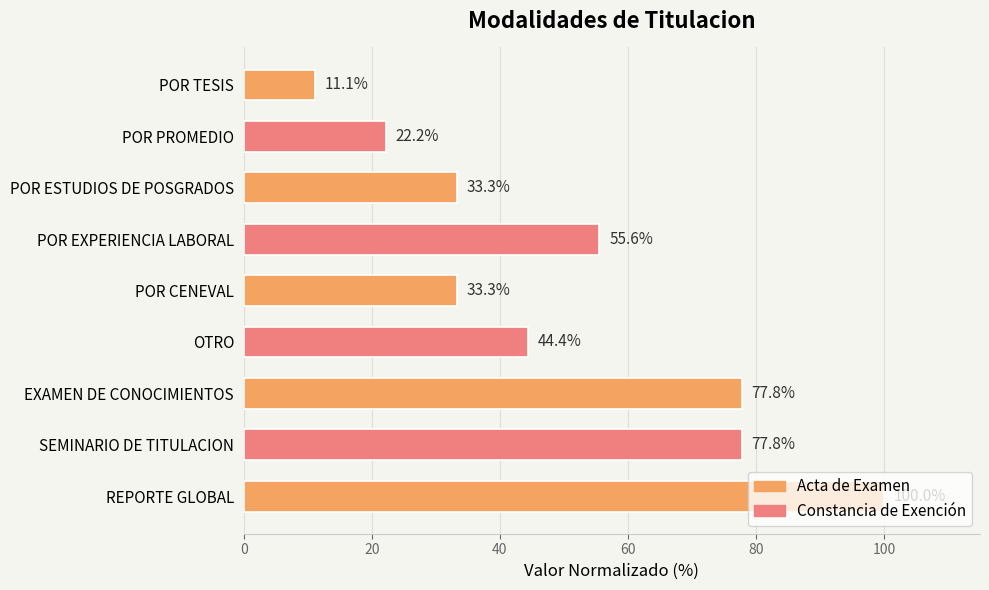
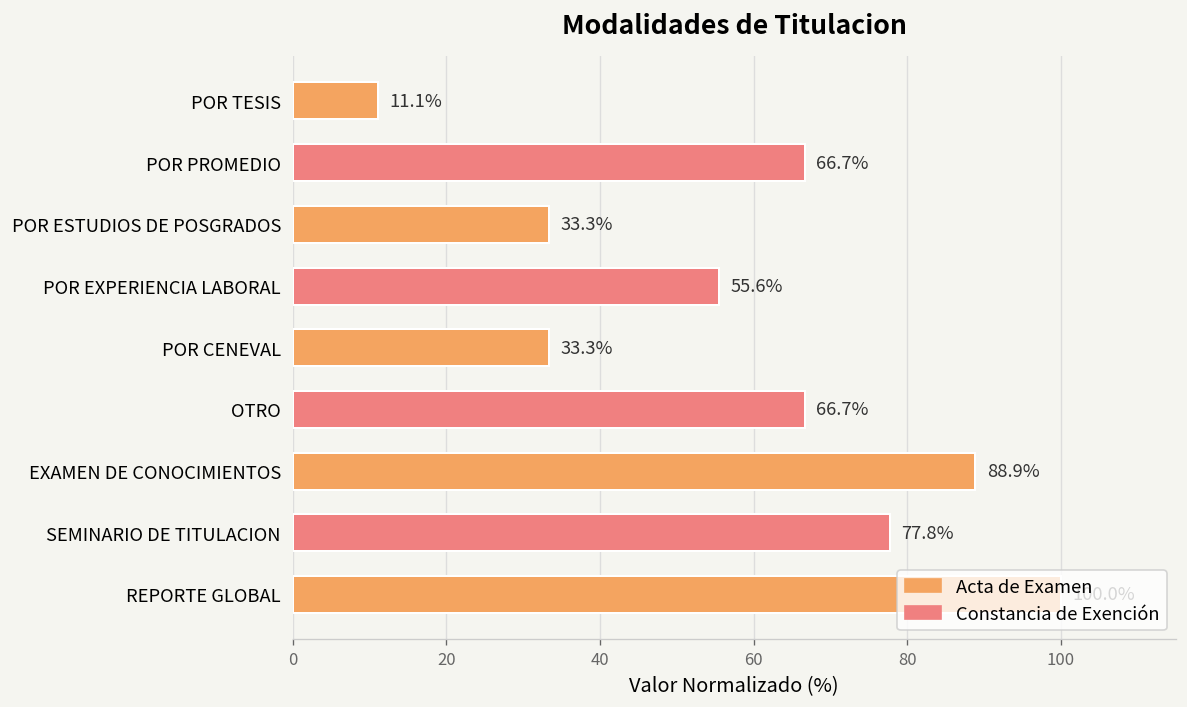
POR PROMEDIO: 22.2% -> 66.7%
OTRO: 44.4% -> 66.7%
EXAMEN DE CONOCIMIENTOS: 77.8% -> 88.9%
